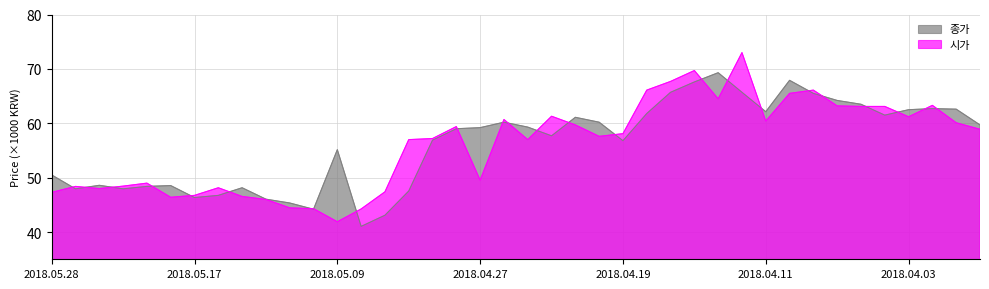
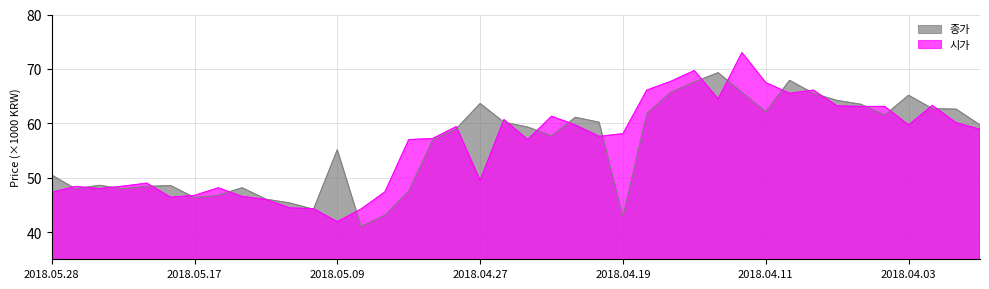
종가, 2018.04.27: 59 -> 64
종가, 2018.04.19: 57 -> 43
시가, 2018.04.11: 60 -> 68
종가, 2018.04.03: 63 -> 65
시가, 2018.04.03: 61 -> 60
